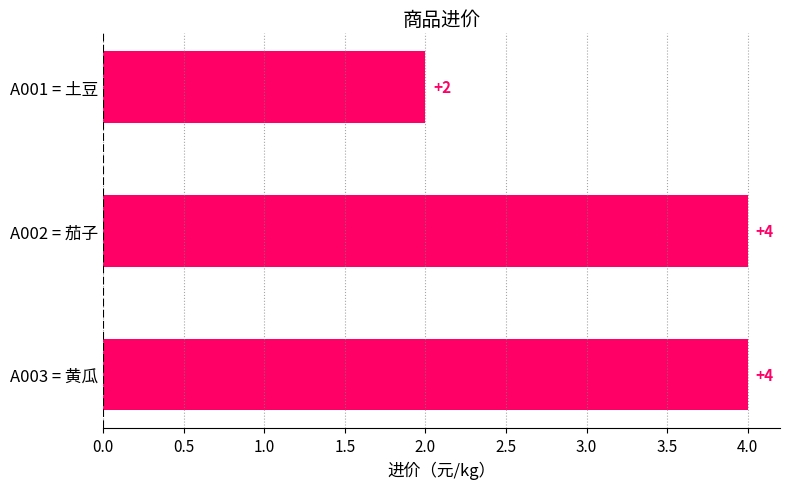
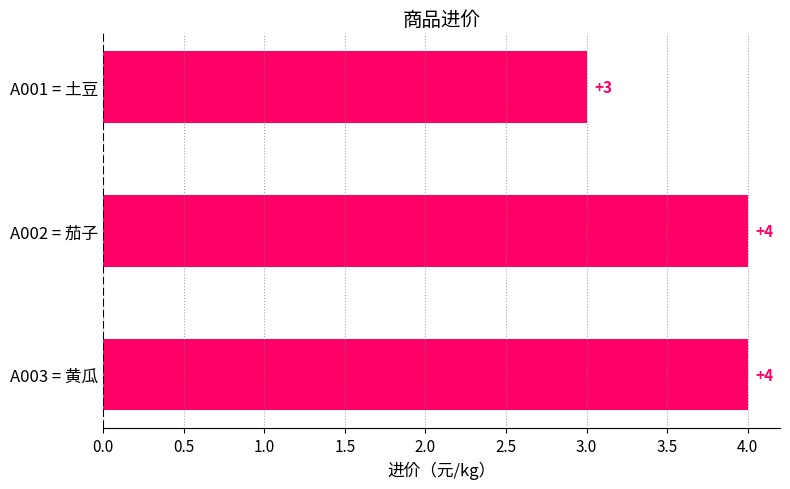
A001 = 土豆: +2 -> +3
